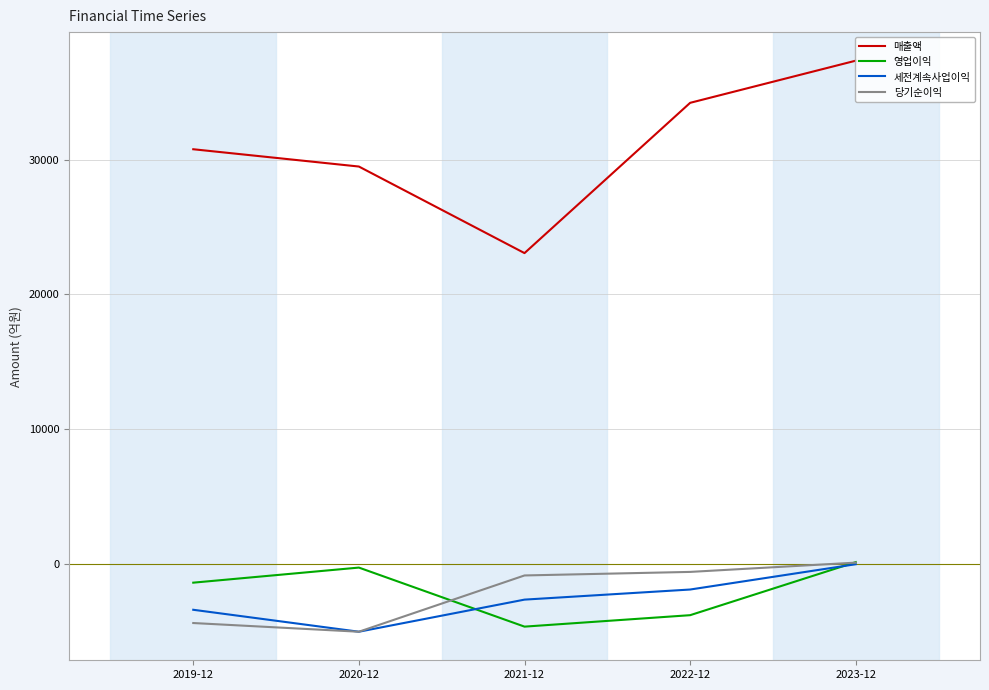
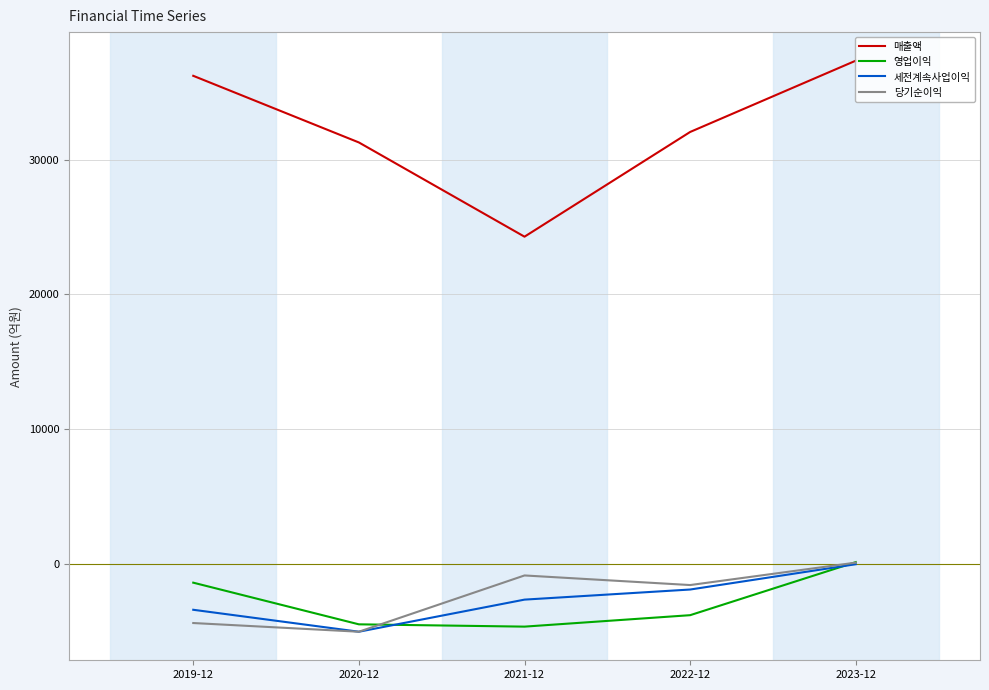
매출액, 2019-12: 30800 -> 36200
매출액, 2020-12: 29500 -> 31300
영업이익, 2020-12: -300 -> -4500
매출액, 2021-12: 23100 -> 24300
매출액, 2022-12: 34200 -> 32100
당기순이익, 2022-12: -600 -> -1600
